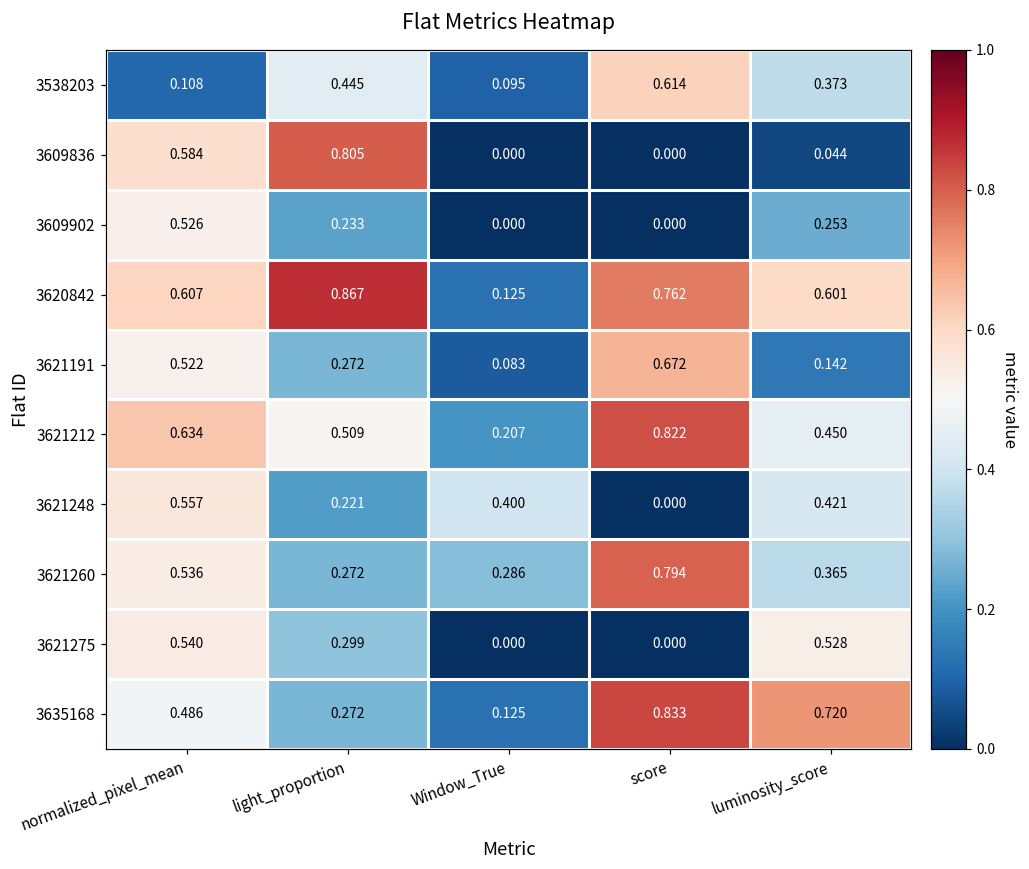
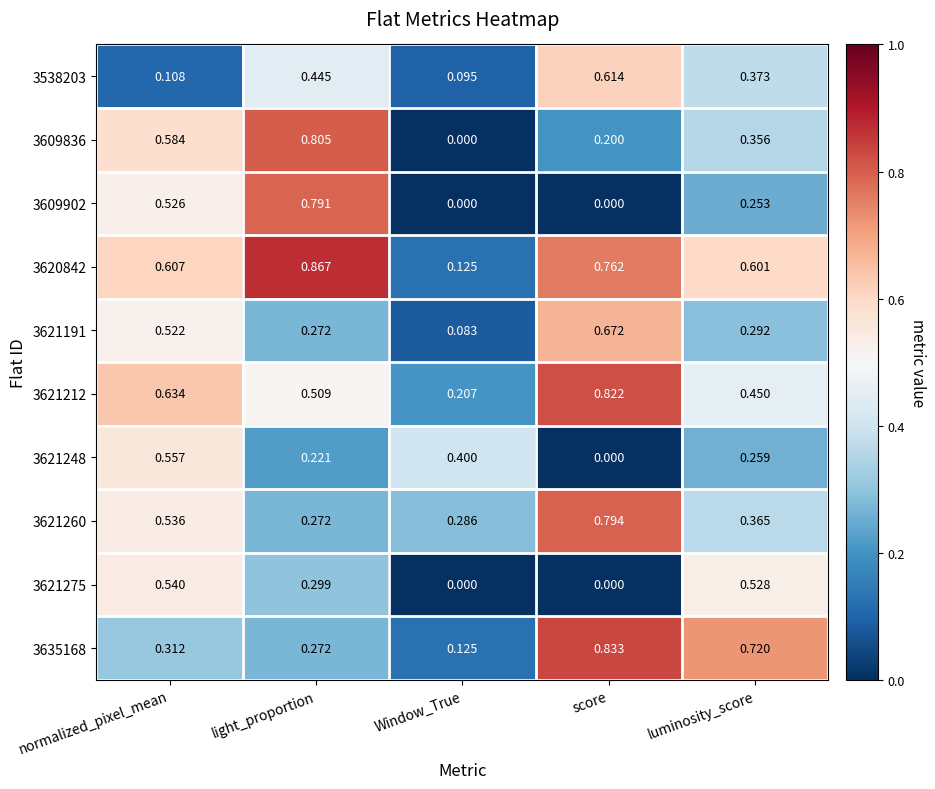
3609836, score: 0.000 -> 0.200
3609836, luminosity_score: 0.044 -> 0.356
3609902, light_proportion: 0.233 -> 0.791
3621191, luminosity_score: 0.142 -> 0.292
3621248, luminosity_score: 0.421 -> 0.259
3635168, normalized_pixel_mean: 0.486 -> 0.312
